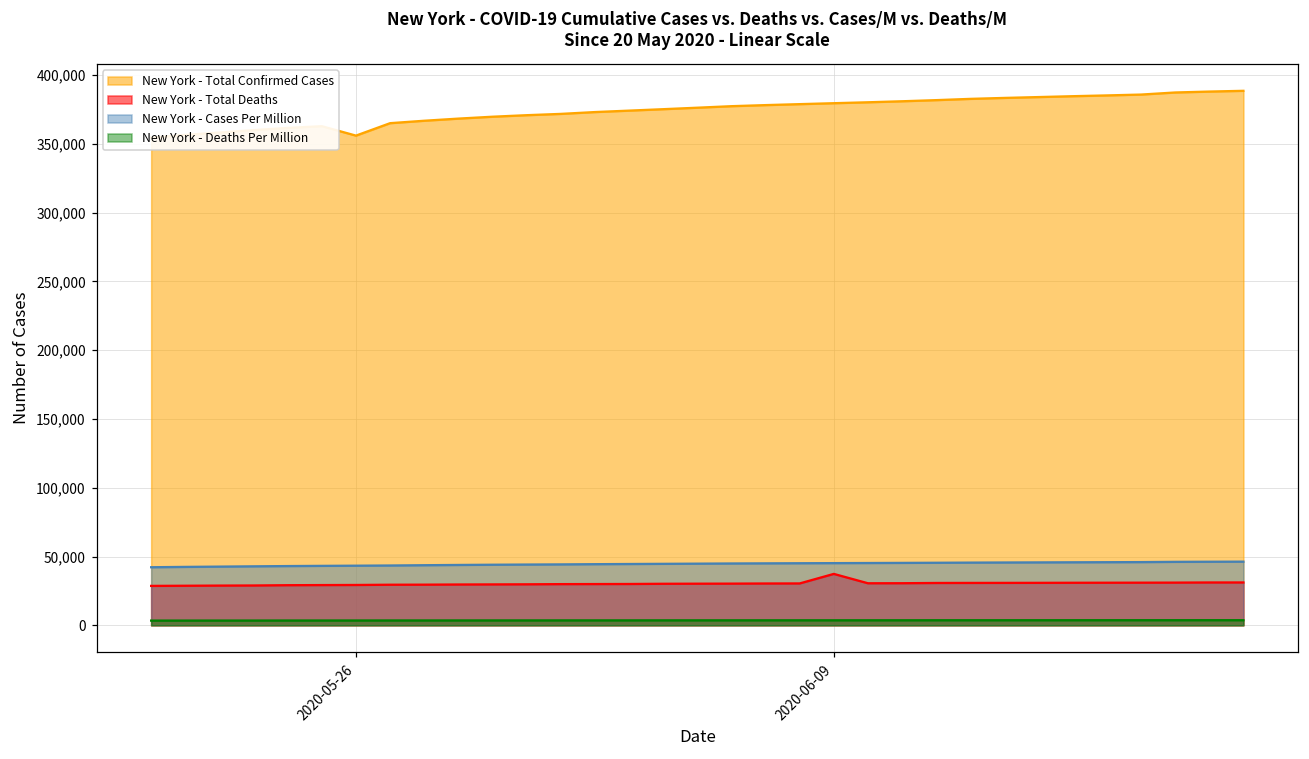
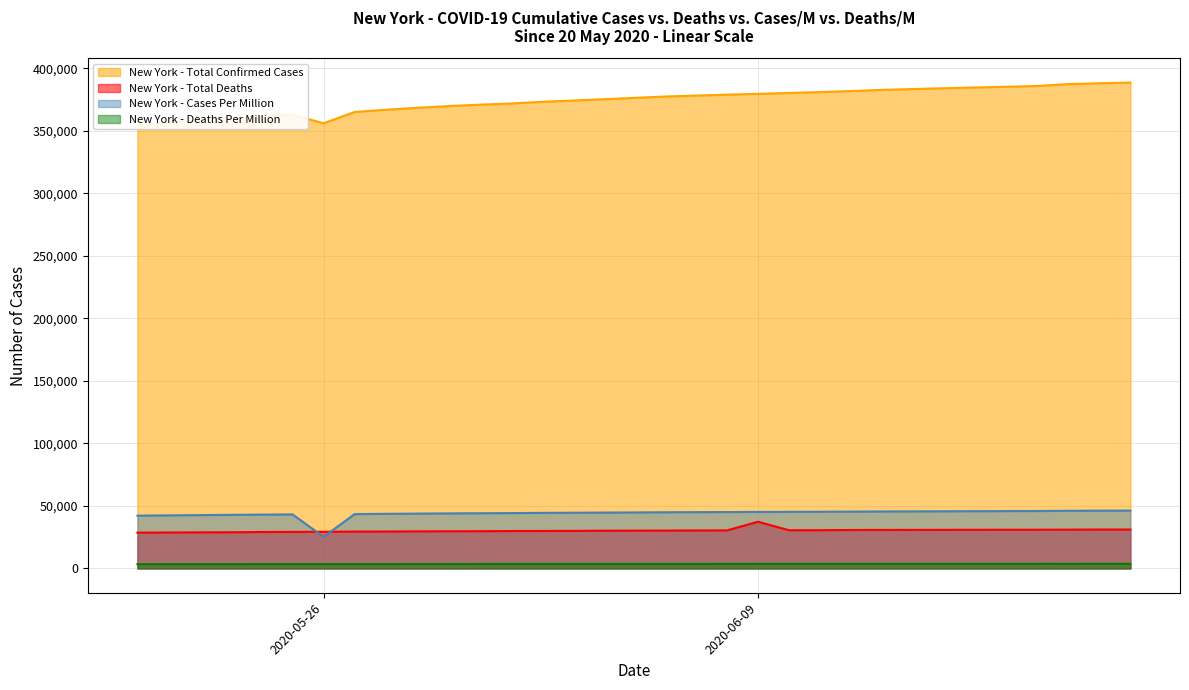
New York - Cases Per Million, 2020-05-26: 43,000 -> 25,000
